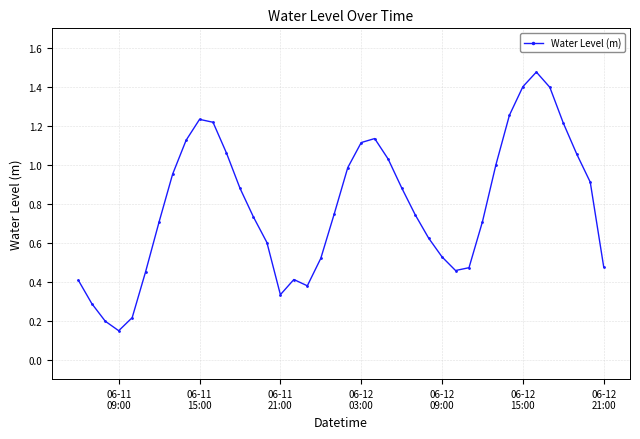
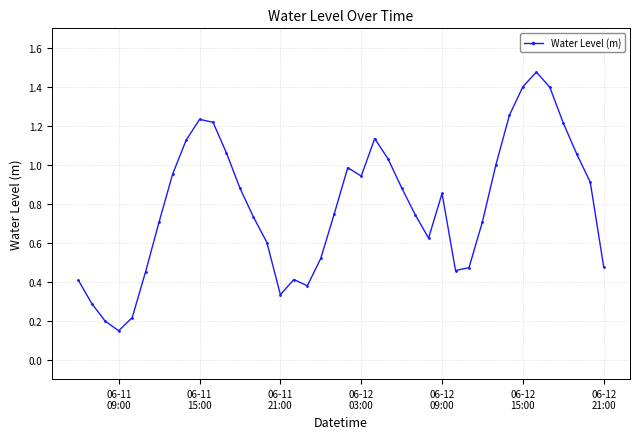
06-12 03:00: 1.11 -> 0.94
06-12 09:00: 0.53 -> 0.85
